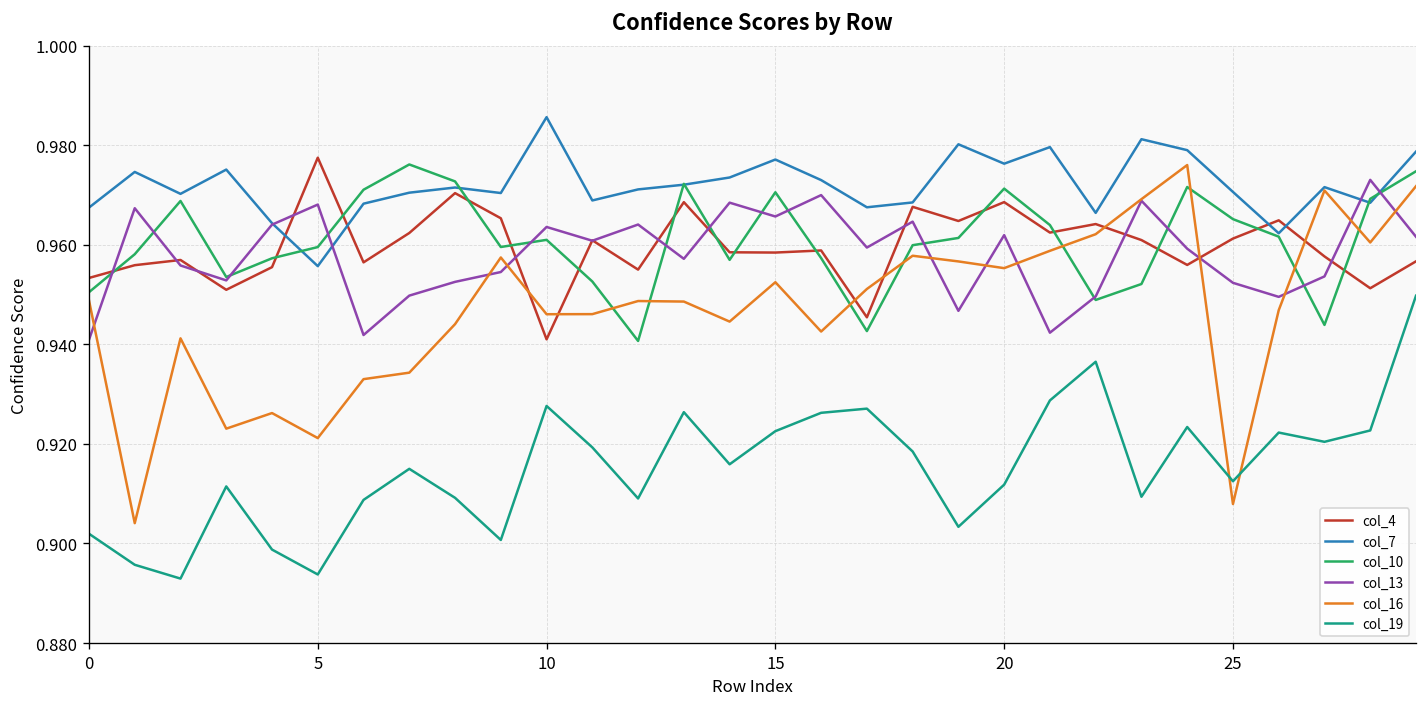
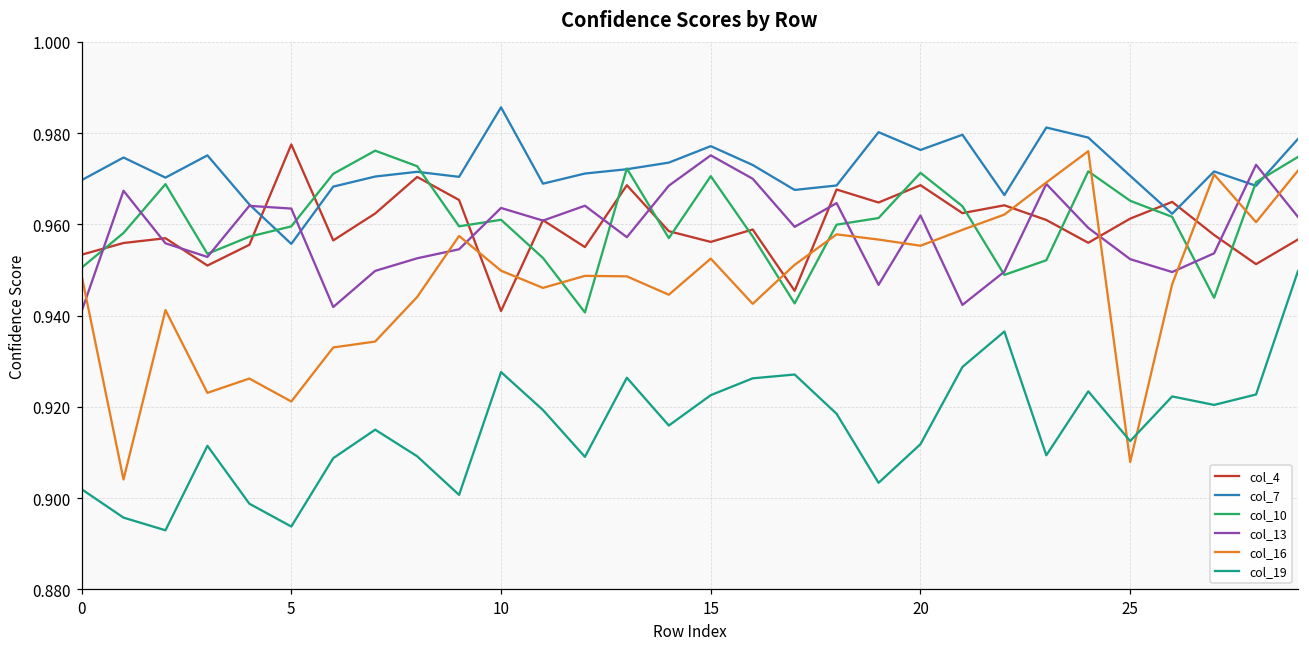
col_7, 0: 0.967 -> 0.970
col_13, 5: 0.968 -> 0.963
col_16, 10: 0.946 -> 0.950
col_4, 15: 0.958 -> 0.956
col_13, 15: 0.966 -> 0.975
